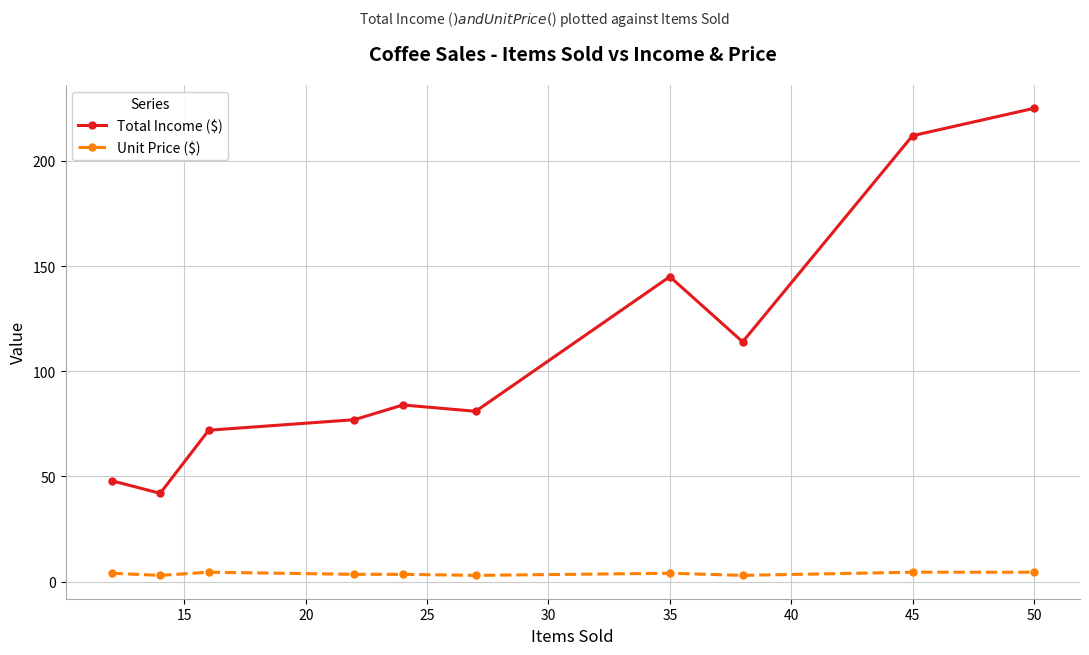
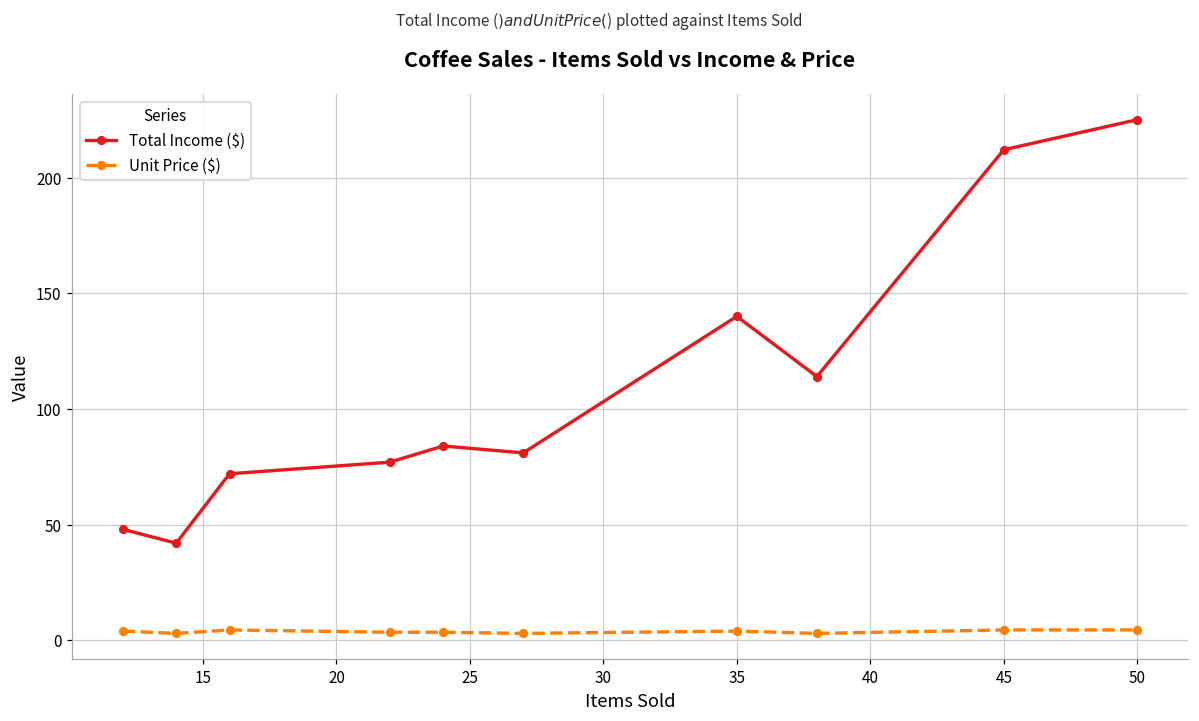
Total Income ($), 35: 145 -> 140
